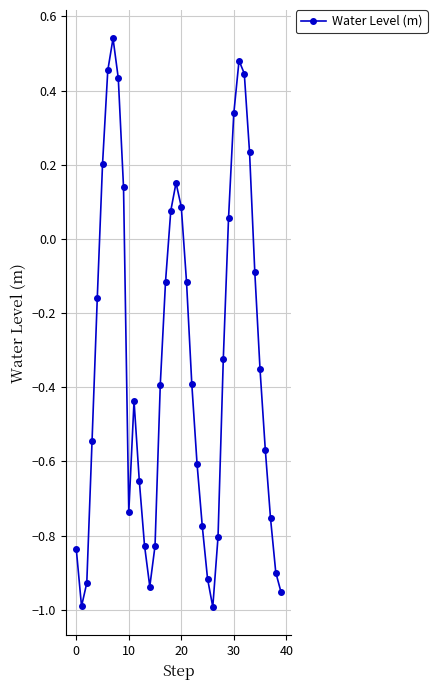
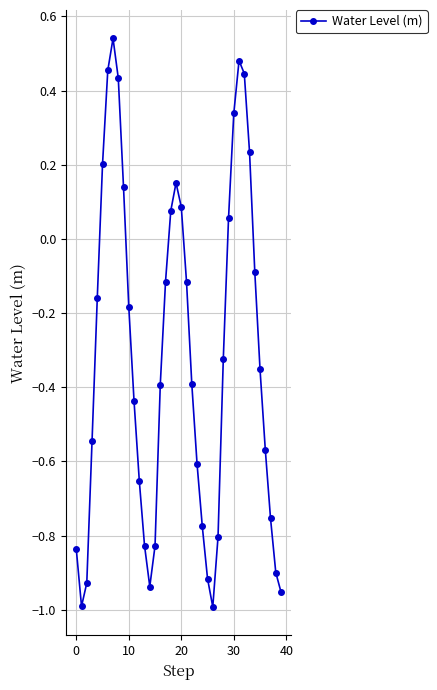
10: -0.74 -> -0.18
